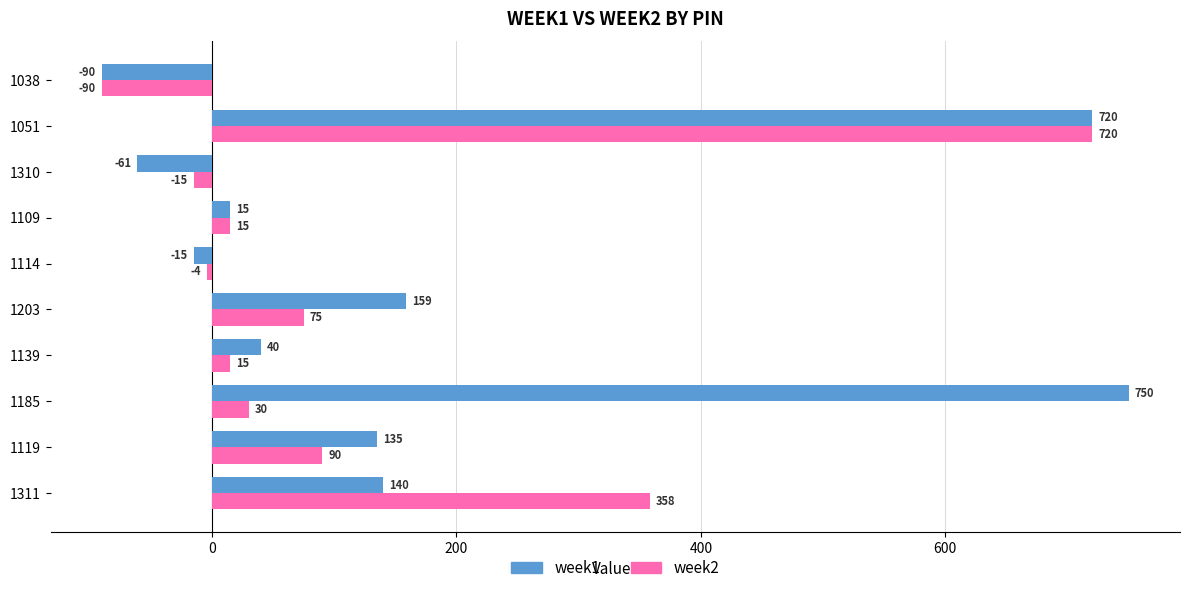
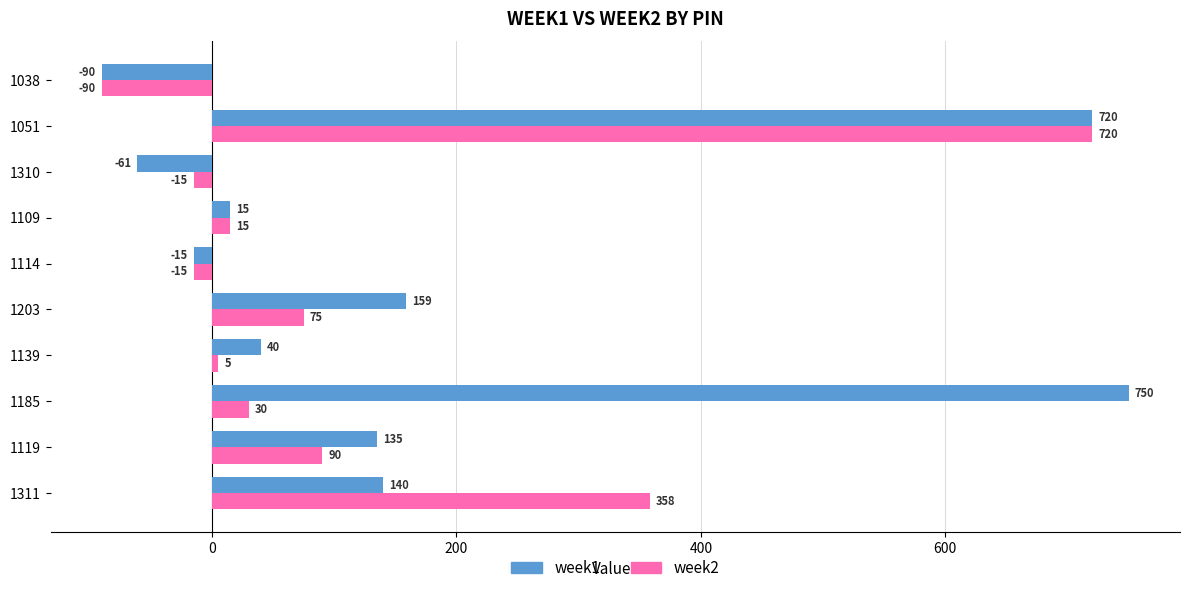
week2, 1114: -4 -> -15
week2, 1139: 15 -> 5
